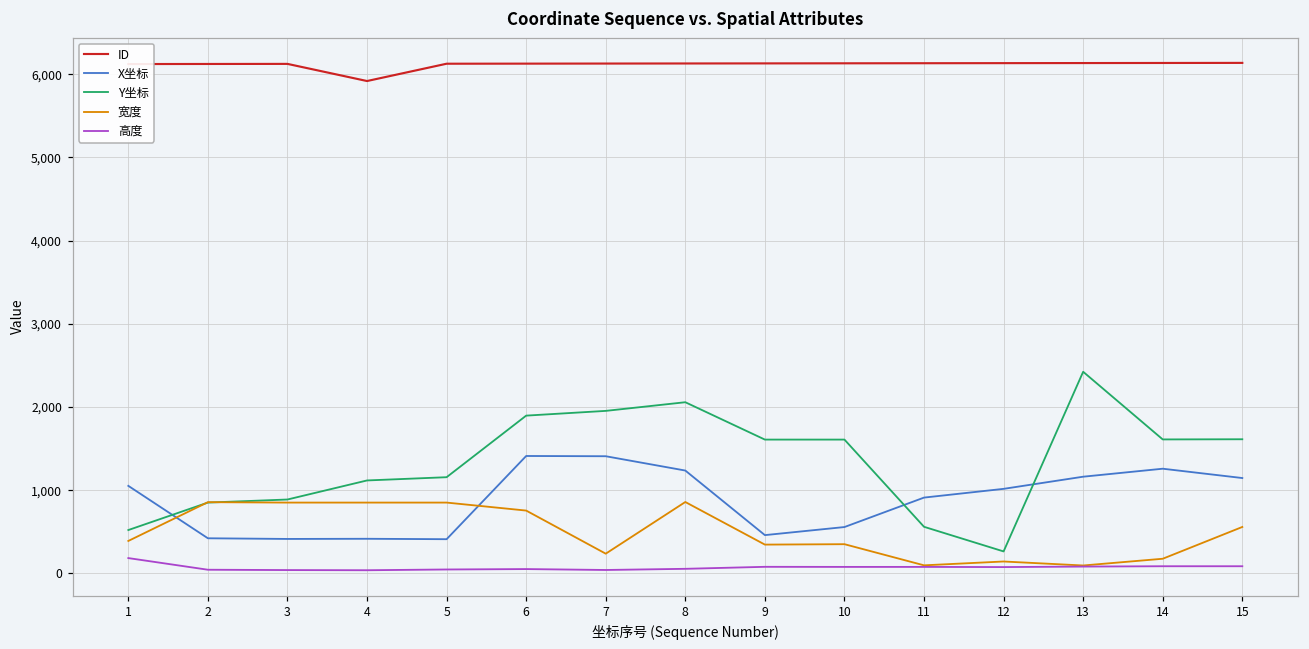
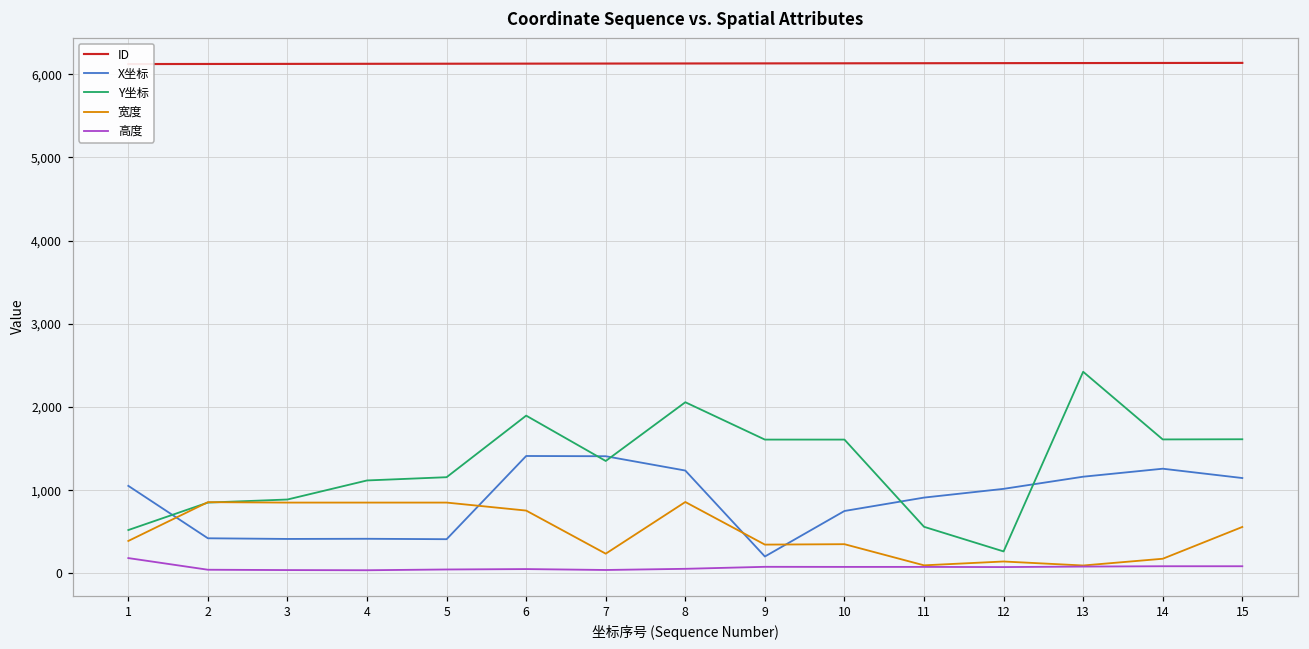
ID, 4: 5,900 -> 6,100
Y坐标, 7: 2,000 -> 1,400
X坐标, 9: 500 -> 200
X坐标, 10: 600 -> 800
